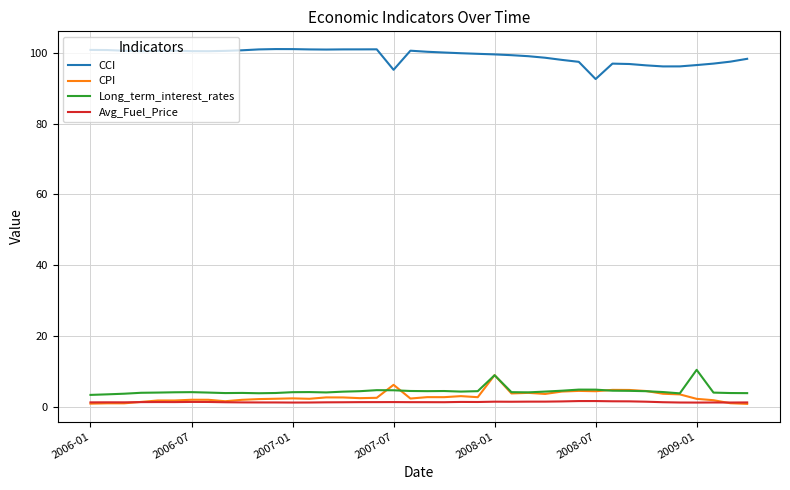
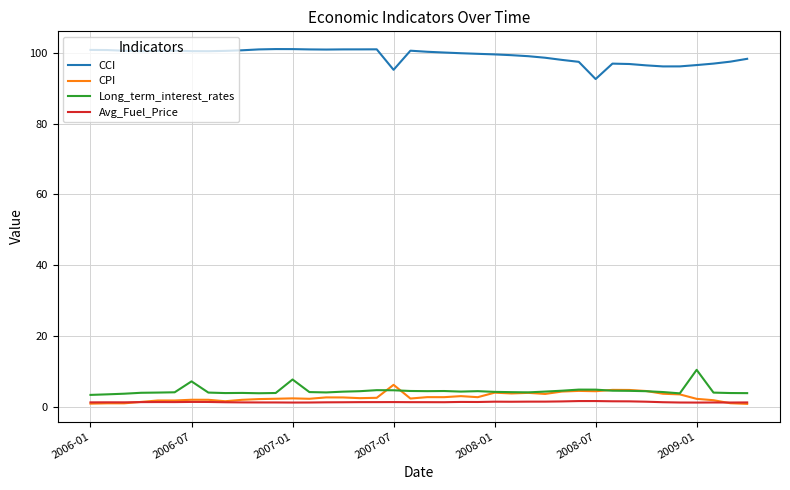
Long_term_interest_rates, 2006-07: 4 -> 7
Long_term_interest_rates, 2007-01: 4 -> 8
CPI, 2008-01: 9 -> 4
Long_term_interest_rates, 2008-01: 9 -> 4
